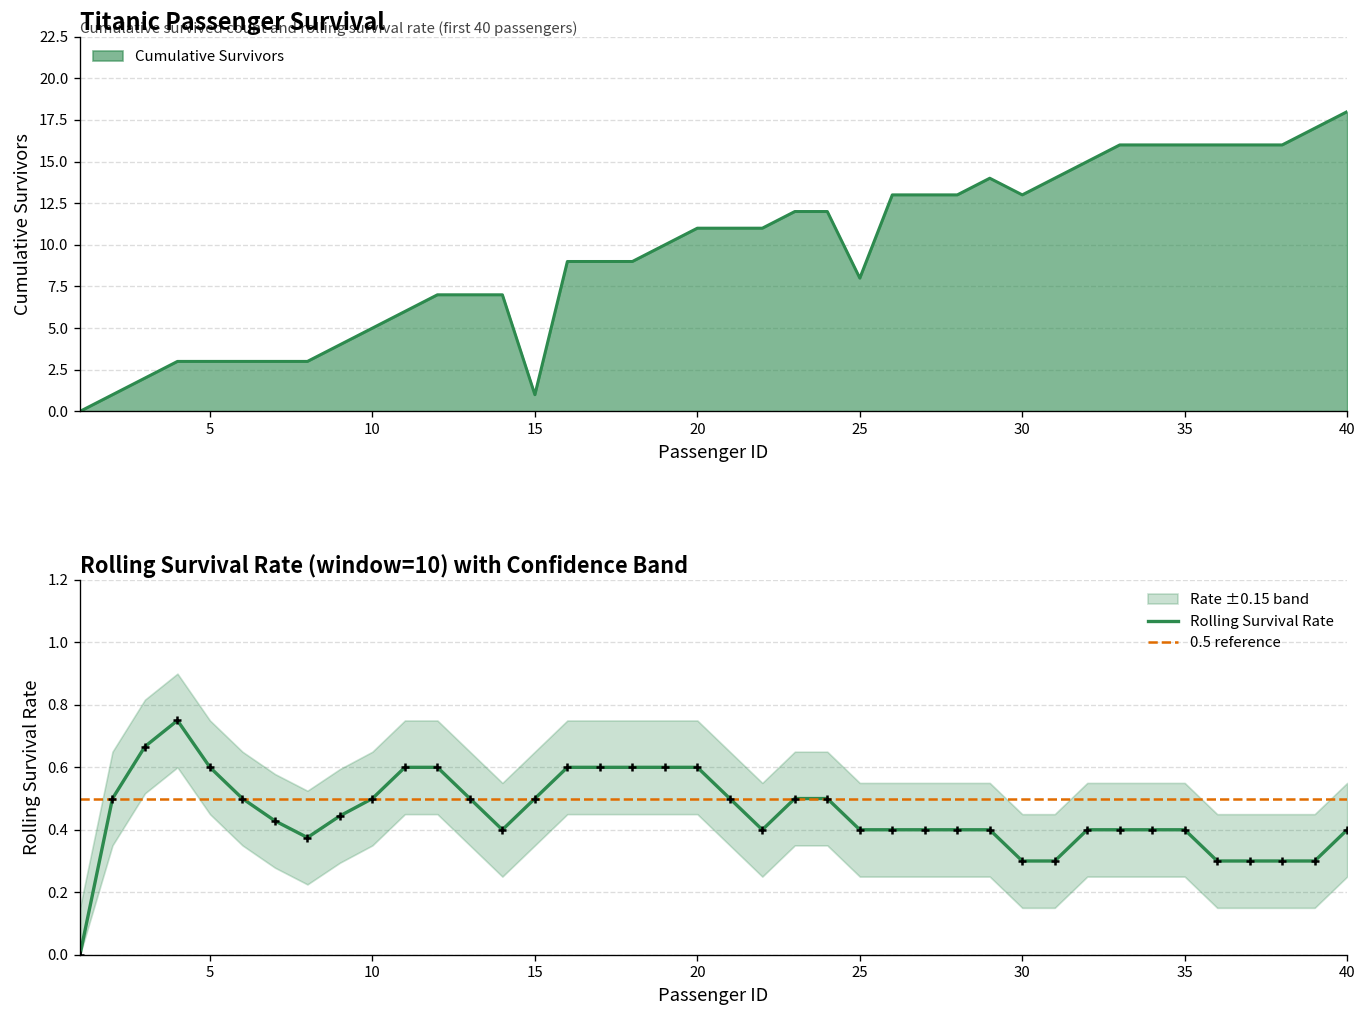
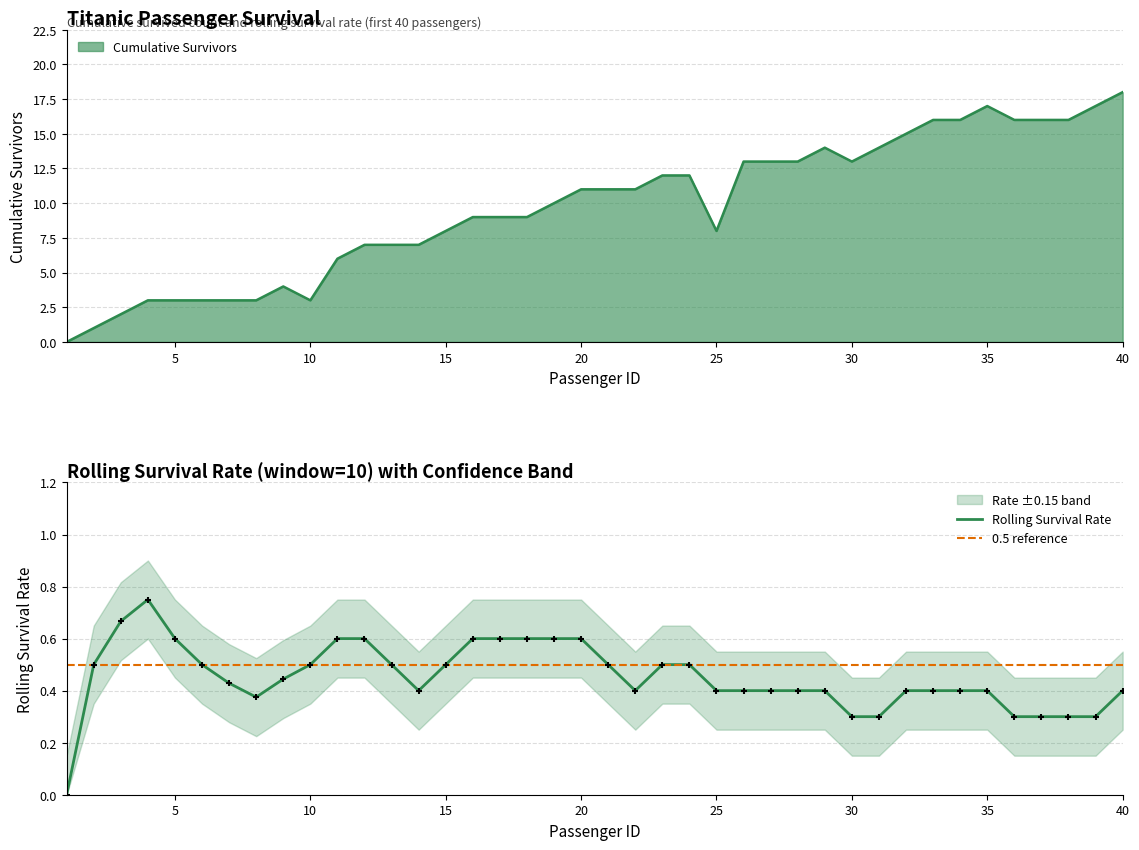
Titanic Passenger Survival, 10: 5 -> 3
Titanic Passenger Survival, 15: 1 -> 8
Titanic Passenger Survival, 35: 16 -> 17
